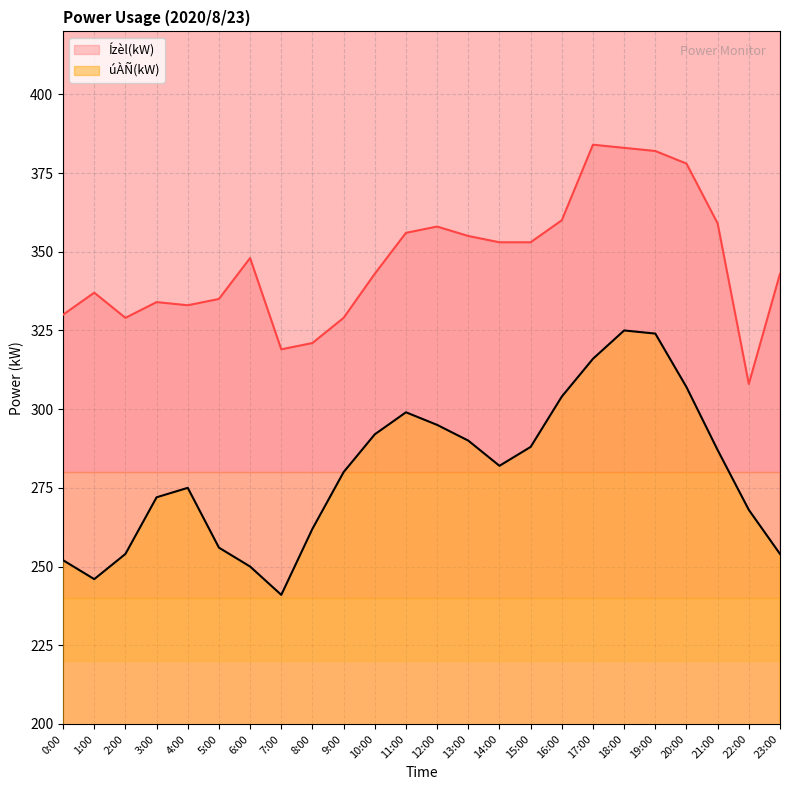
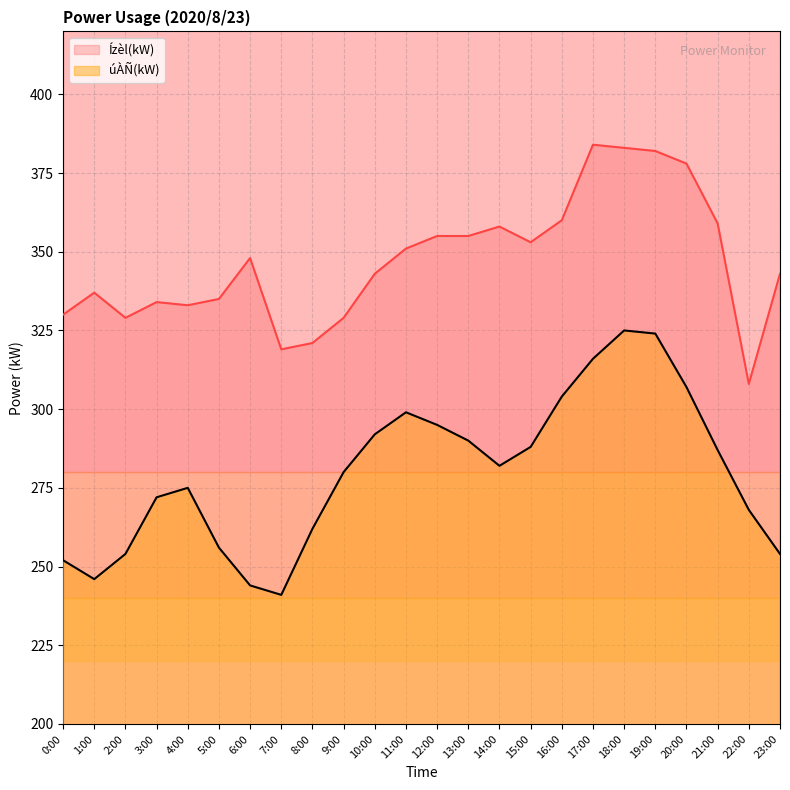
úÀÑ(kW), 6:00: 250 -> 244
Ízèl(kW), 11:00: 356 -> 351
Ízèl(kW), 12:00: 358 -> 355
Ízèl(kW), 14:00: 353 -> 358
